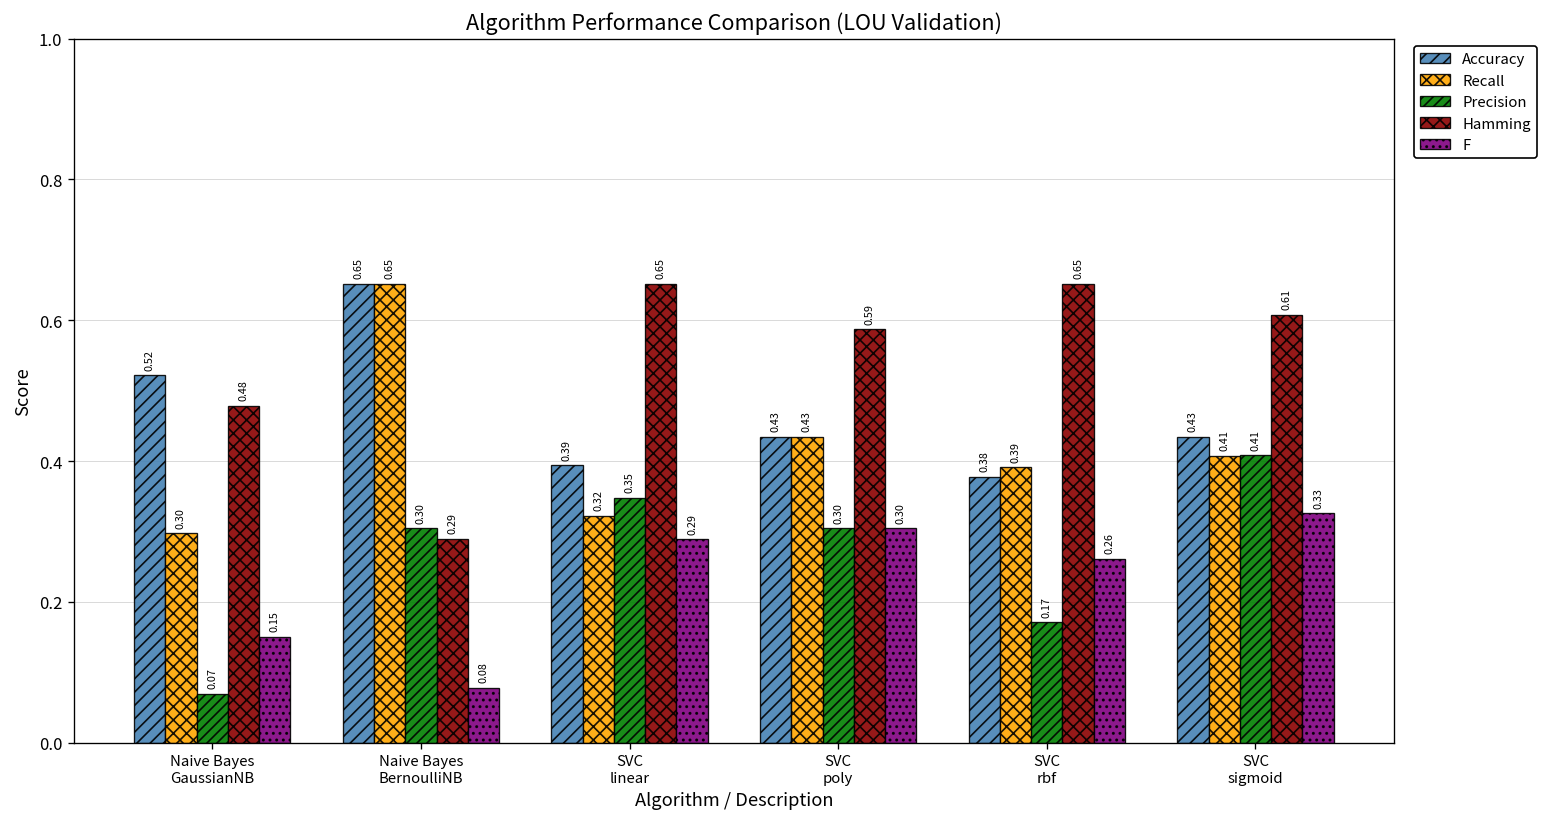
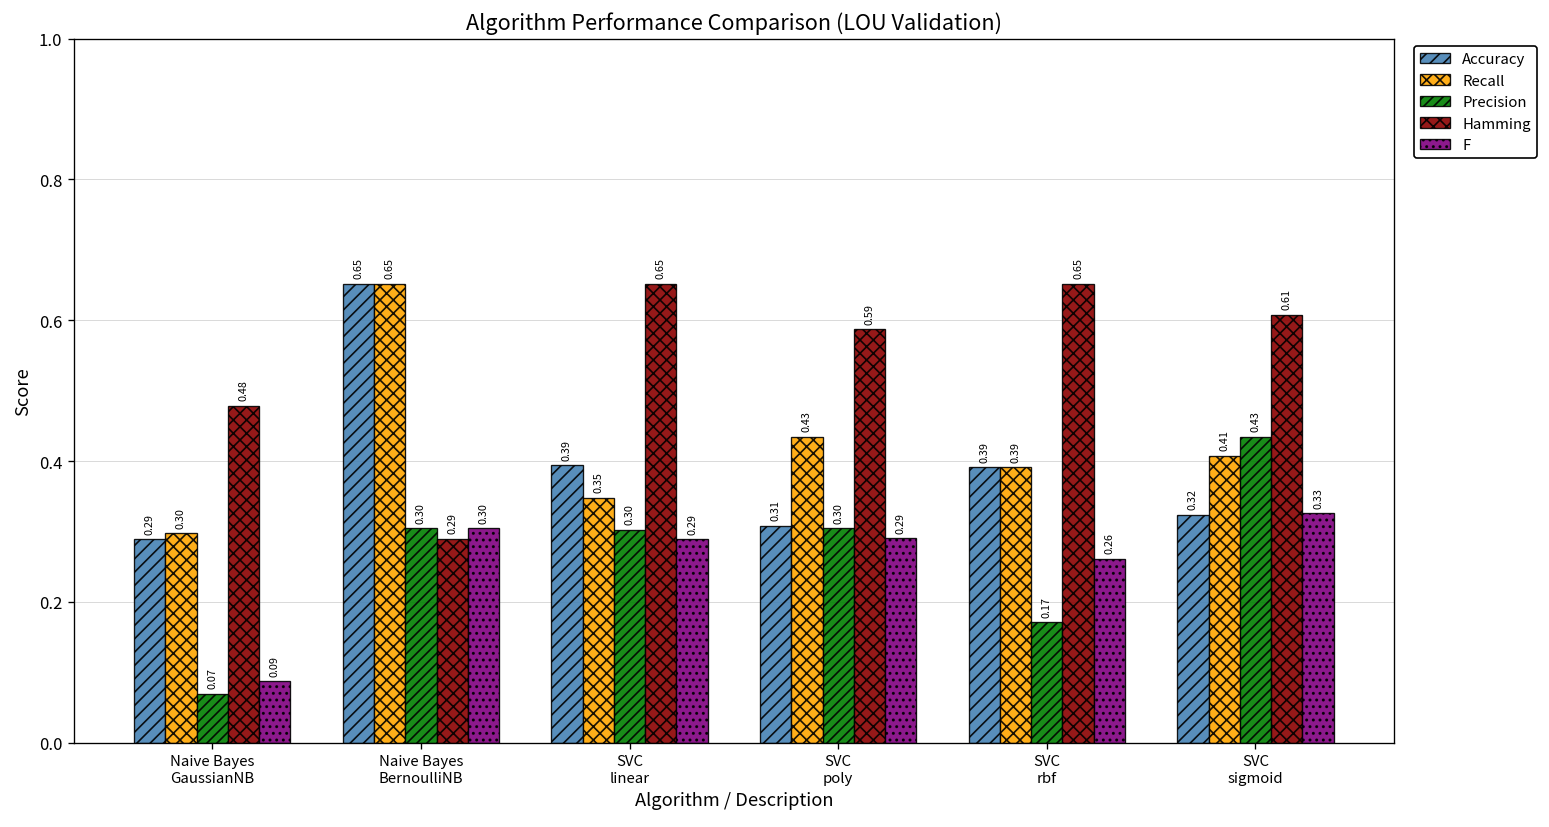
Accuracy, Naive Bayes GaussianNB: 0.52 -> 0.29
F, Naive Bayes GaussianNB: 0.15 -> 0.09
F, Naive Bayes BernoulliNB: 0.08 -> 0.30
Recall, SVC linear: 0.32 -> 0.35
Precision, SVC linear: 0.35 -> 0.30
Accuracy, SVC poly: 0.43 -> 0.31
F, SVC poly: 0.30 -> 0.29
Accuracy, SVC rbf: 0.38 -> 0.39
Accuracy, SVC sigmoid: 0.43 -> 0.32
Precision, SVC sigmoid: 0.41 -> 0.43
